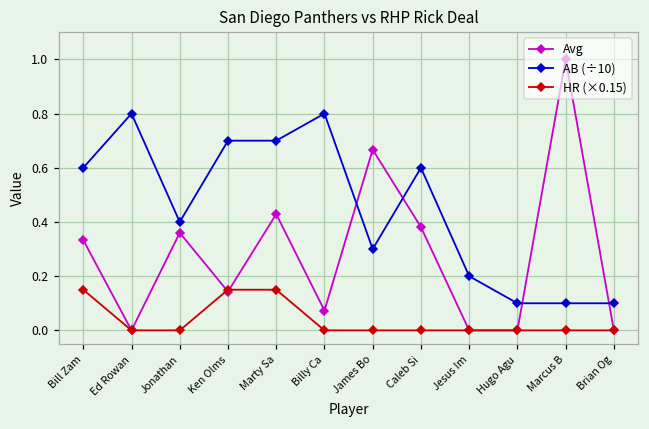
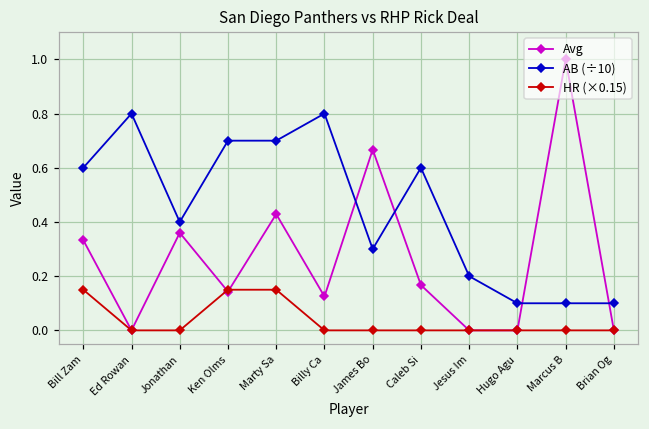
Avg, Billy Ca: 0.07 -> 0.13
Avg, Caleb Si: 0.38 -> 0.17
